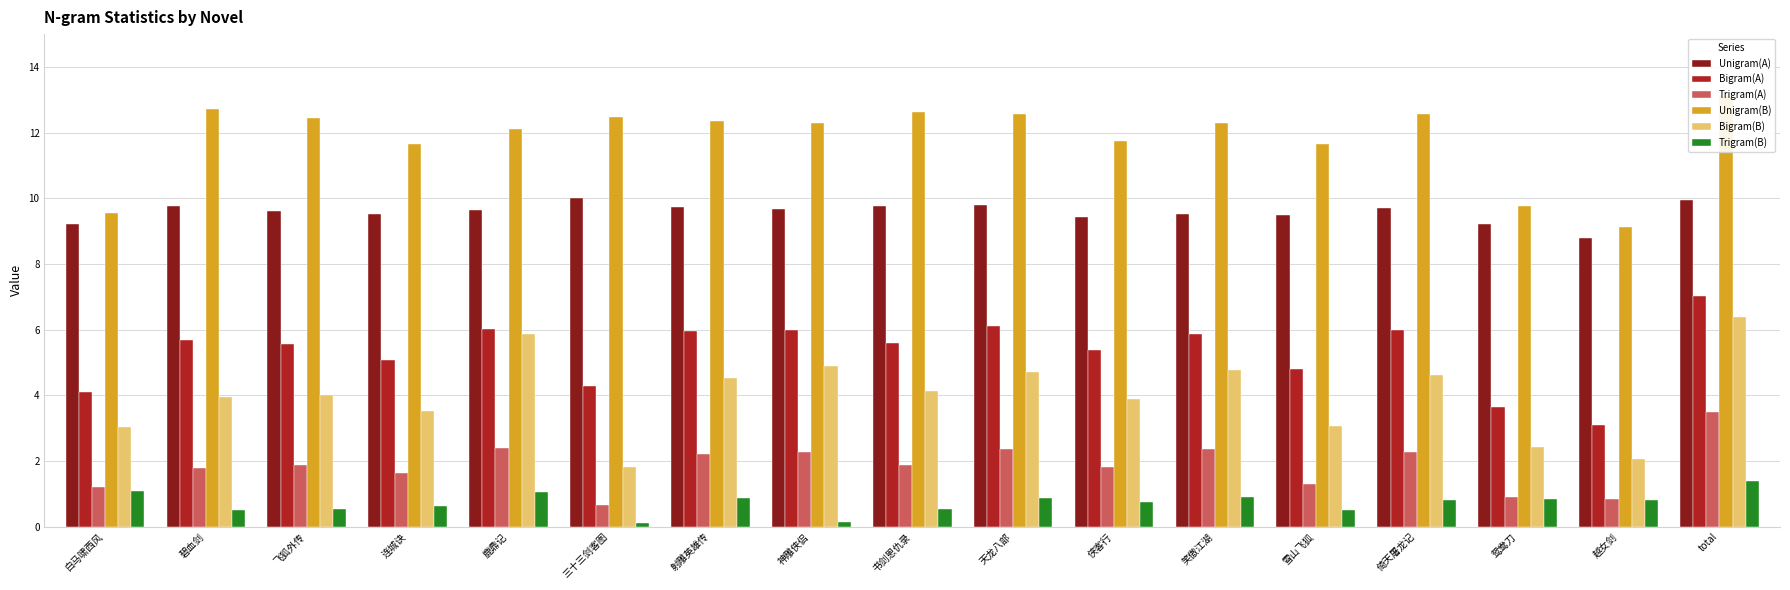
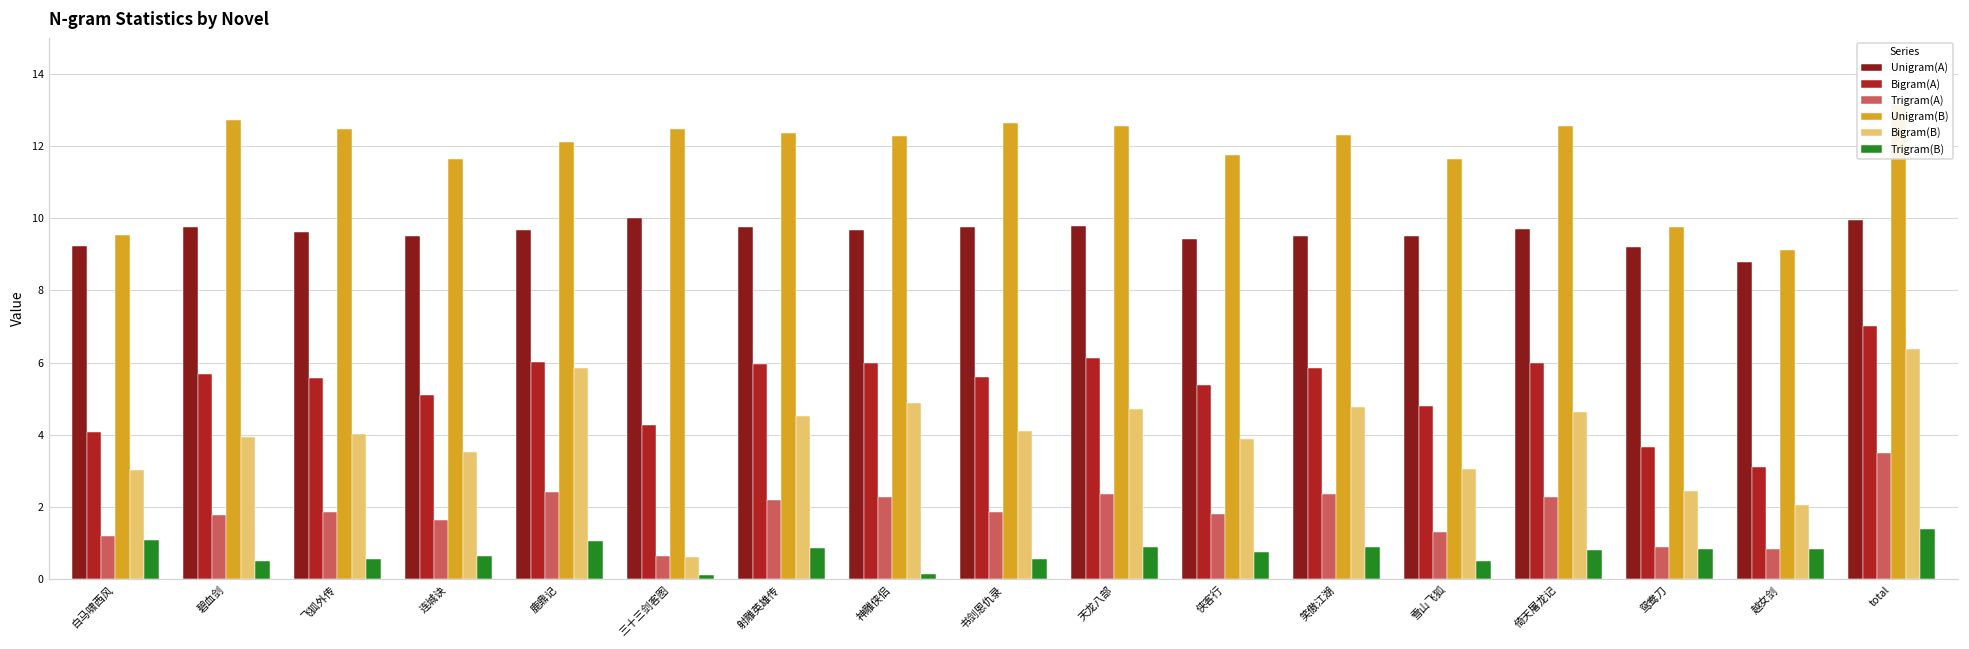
Bigram(B), 三十三剑客图: 1.8 -> 0.6
